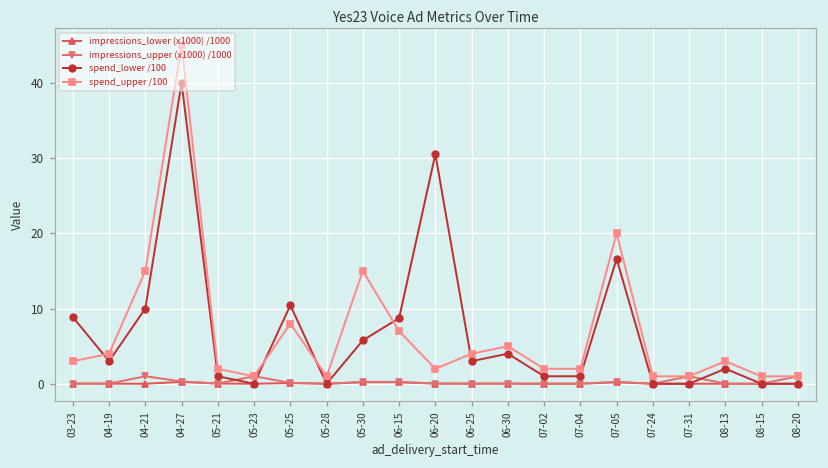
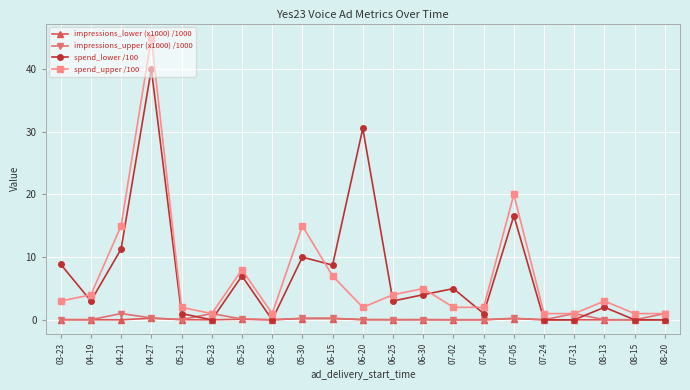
spend_lower /100, 04-21: 10 -> 11
spend_lower /100, 05-25: 10 -> 7
spend_lower /100, 05-30: 6 -> 10
spend_lower /100, 07-02: 1 -> 5
